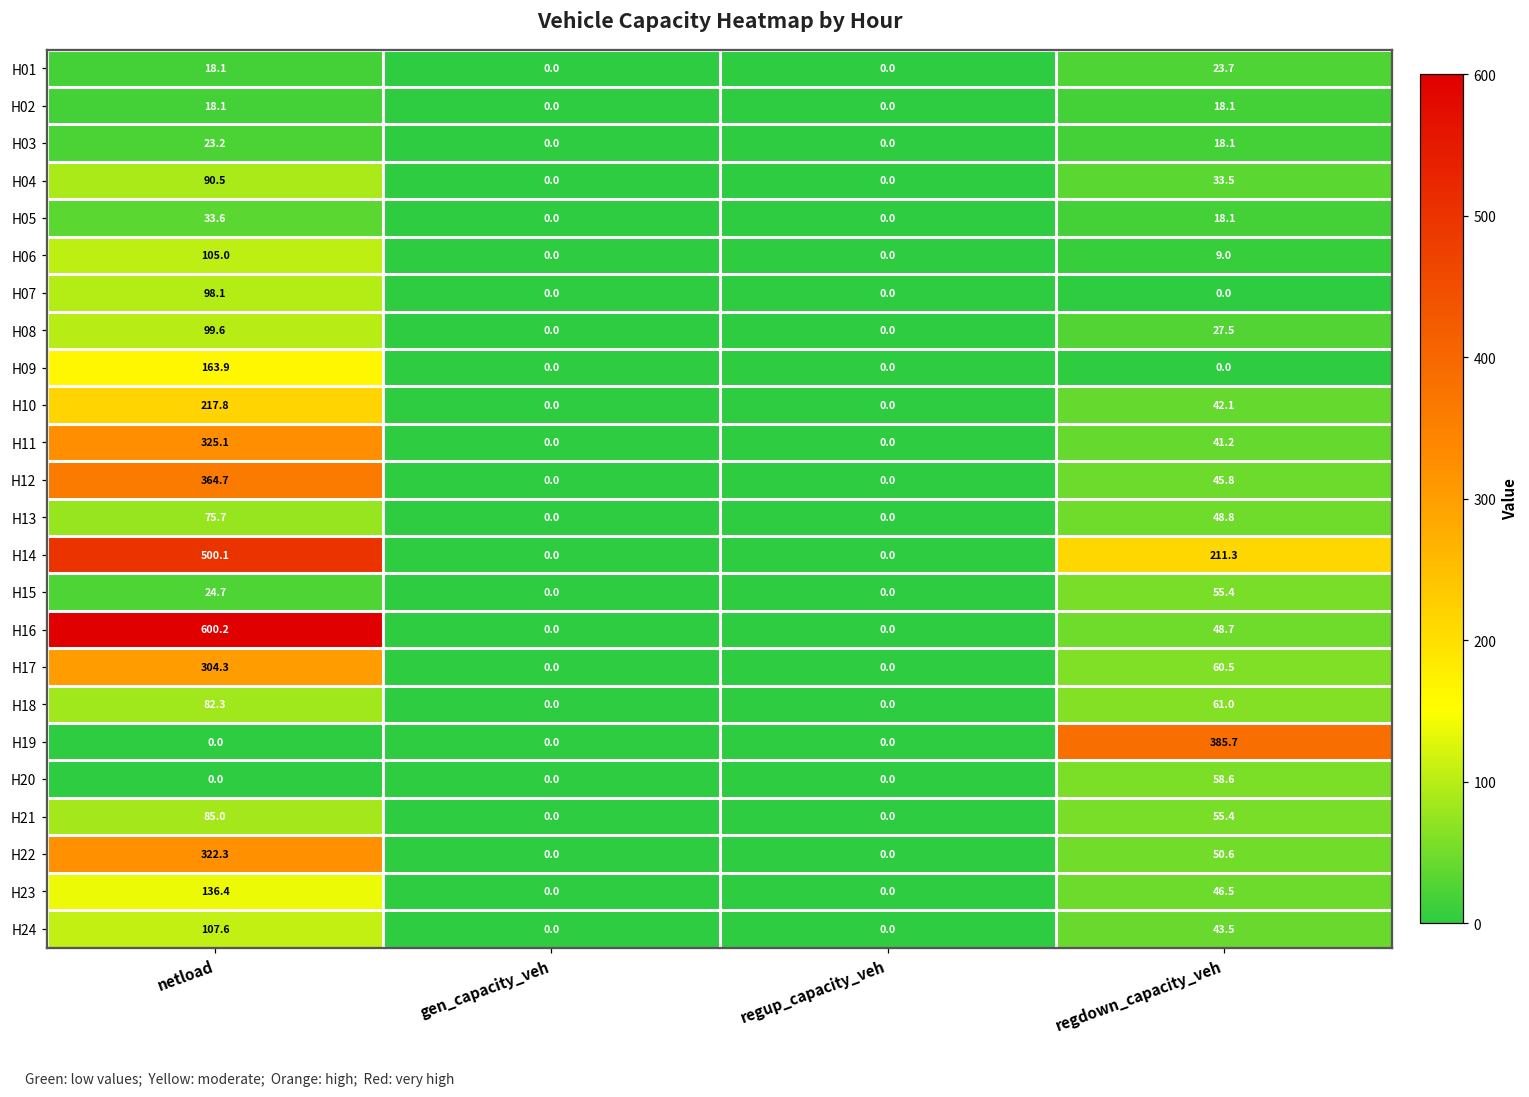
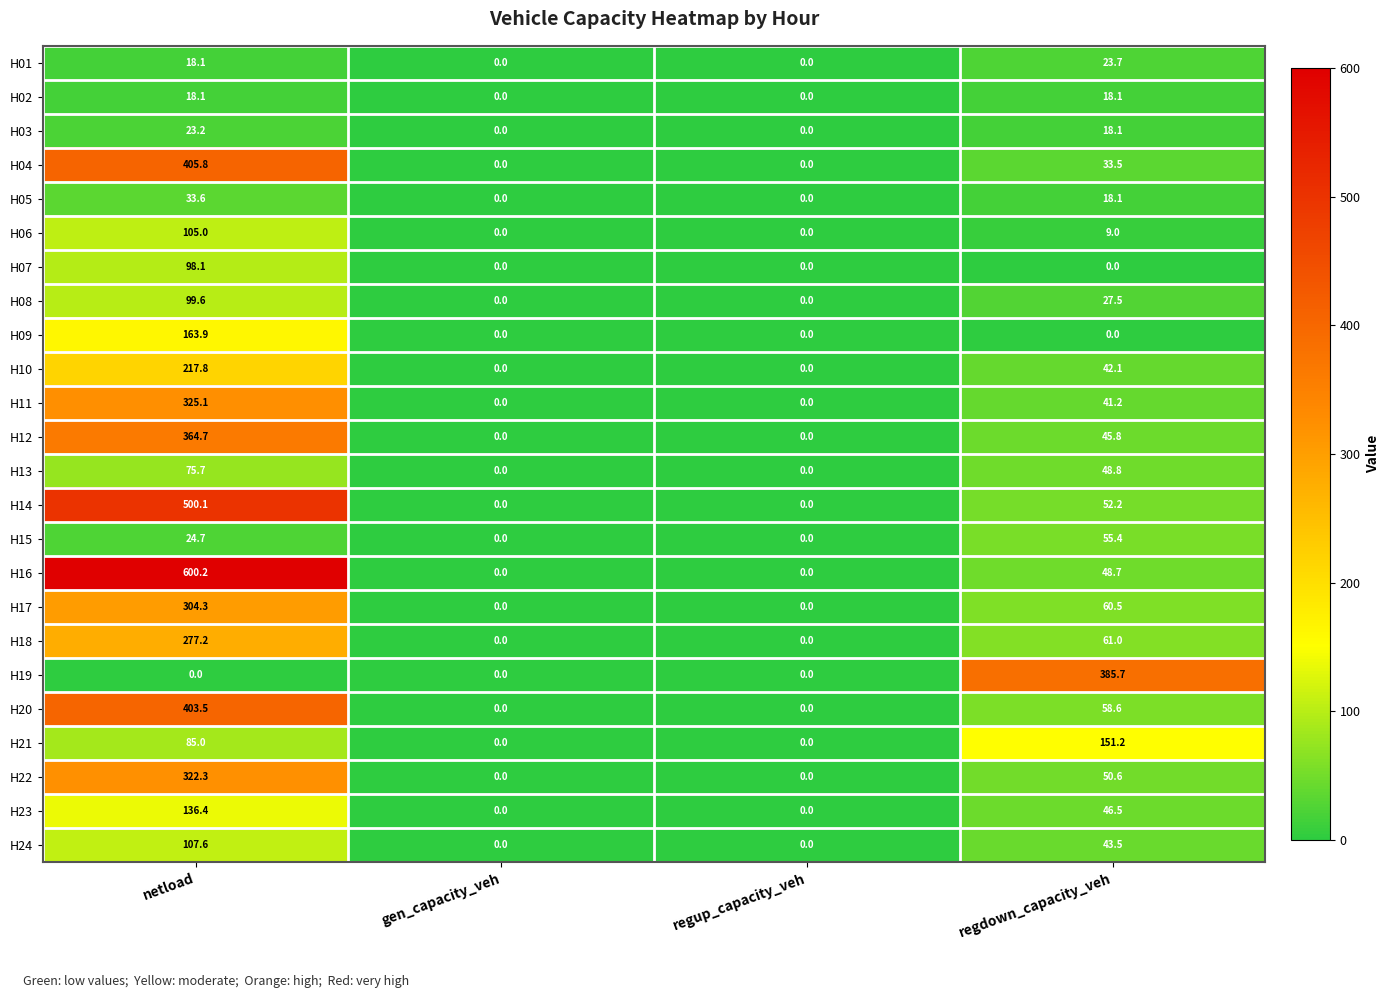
H04, netload: 90.5 -> 405.8
H14, regdown_capacity_veh: 211.3 -> 52.2
H18, netload: 82.3 -> 277.2
H20, netload: 0.0 -> 403.5
H21, regdown_capacity_veh: 55.4 -> 151.2
